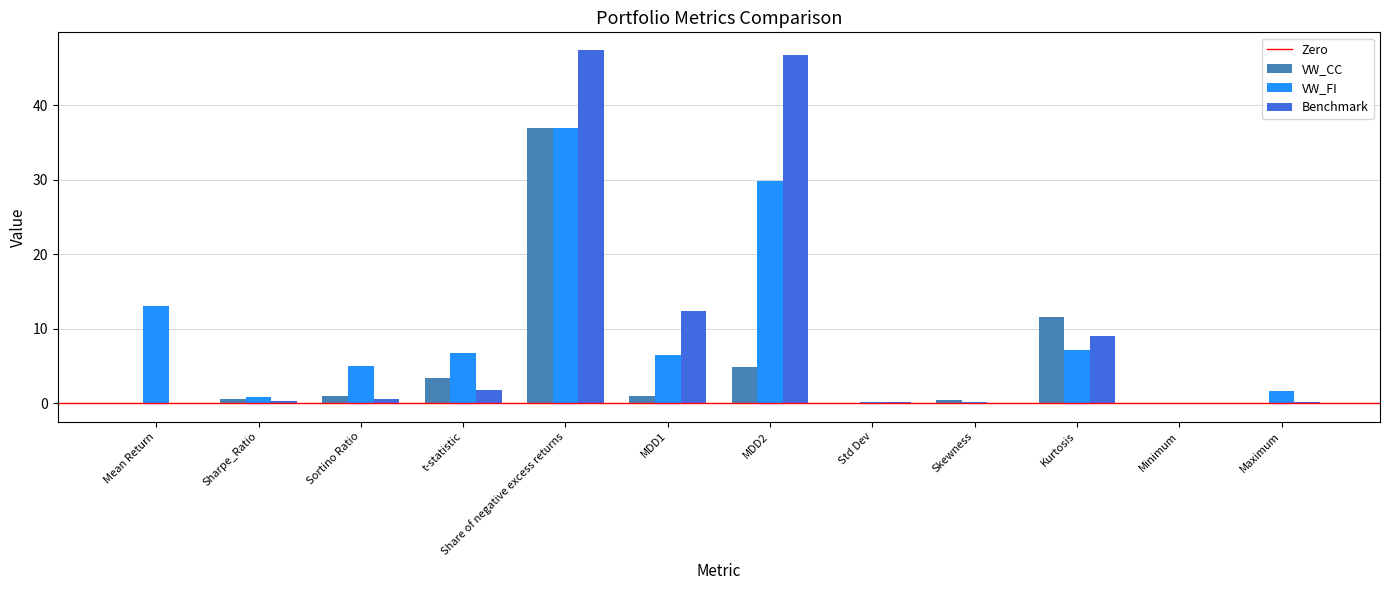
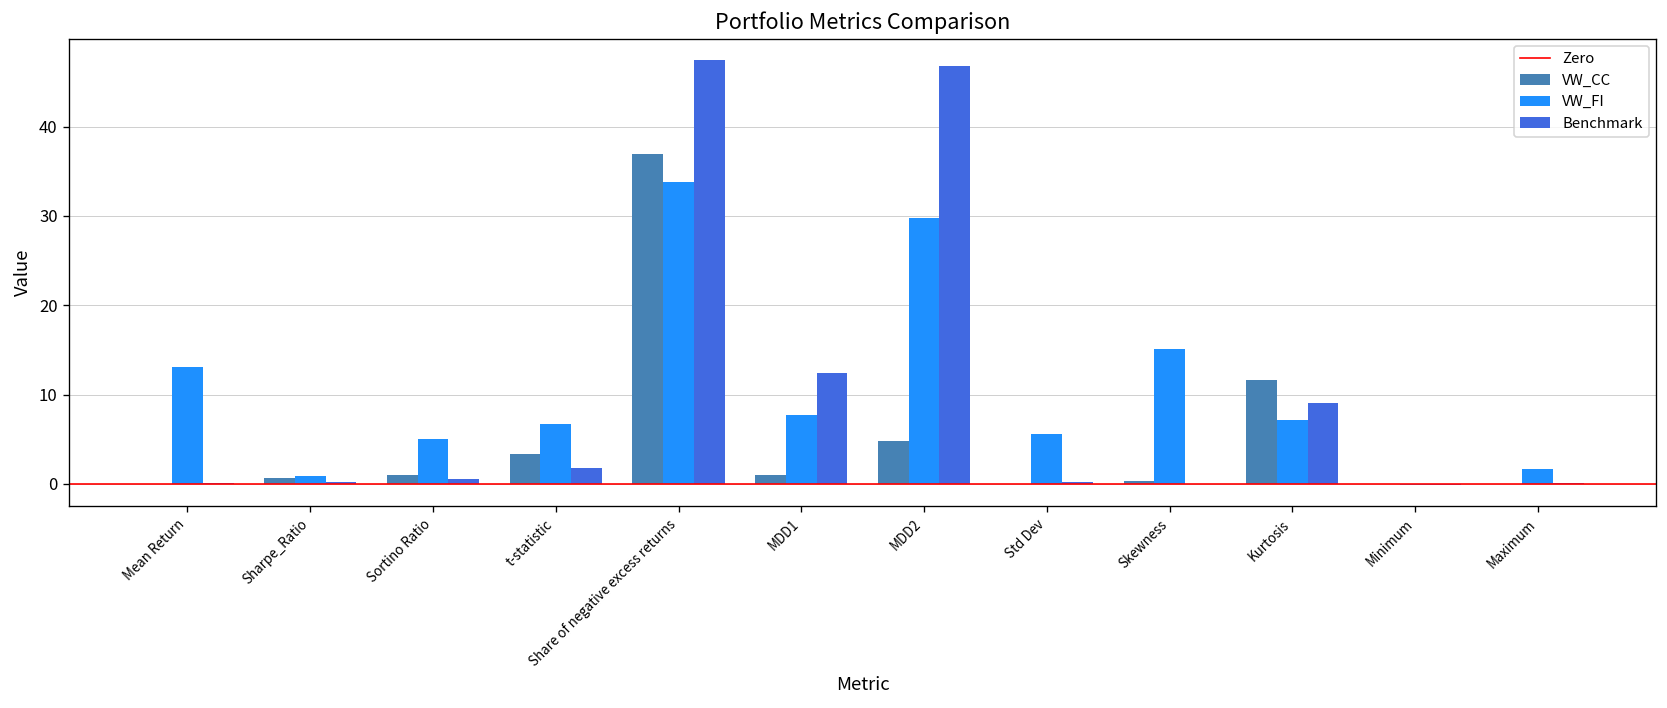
VW_FI, Share of negative excess returns: 37 -> 34
VW_FI, MDD1: 7 -> 8
VW_FI, Std Dev: 0 -> 6
VW_FI, Skewness: 0 -> 15
